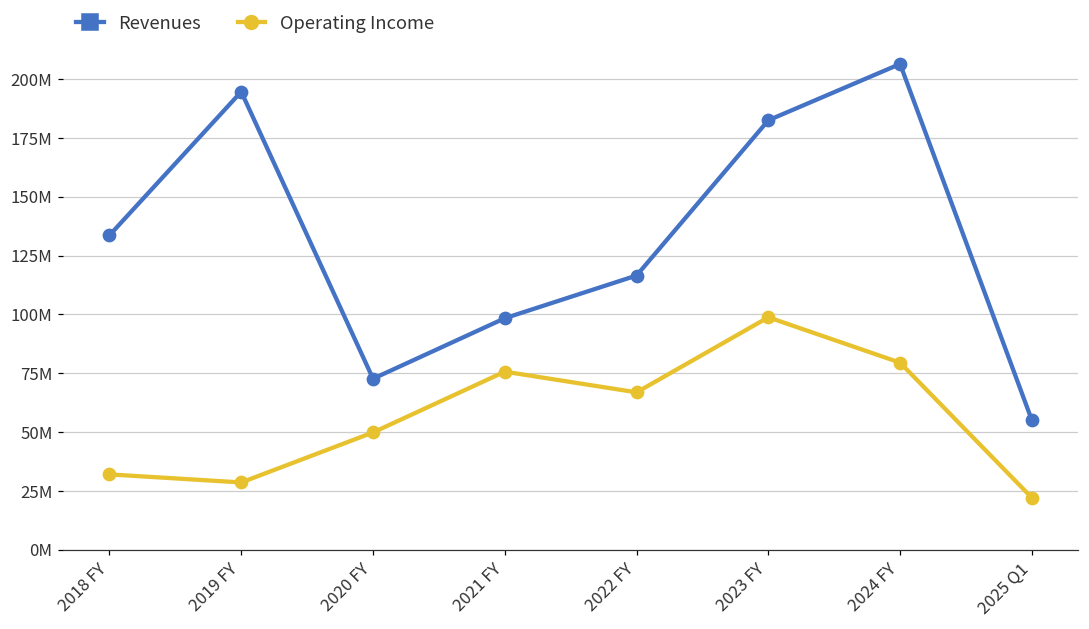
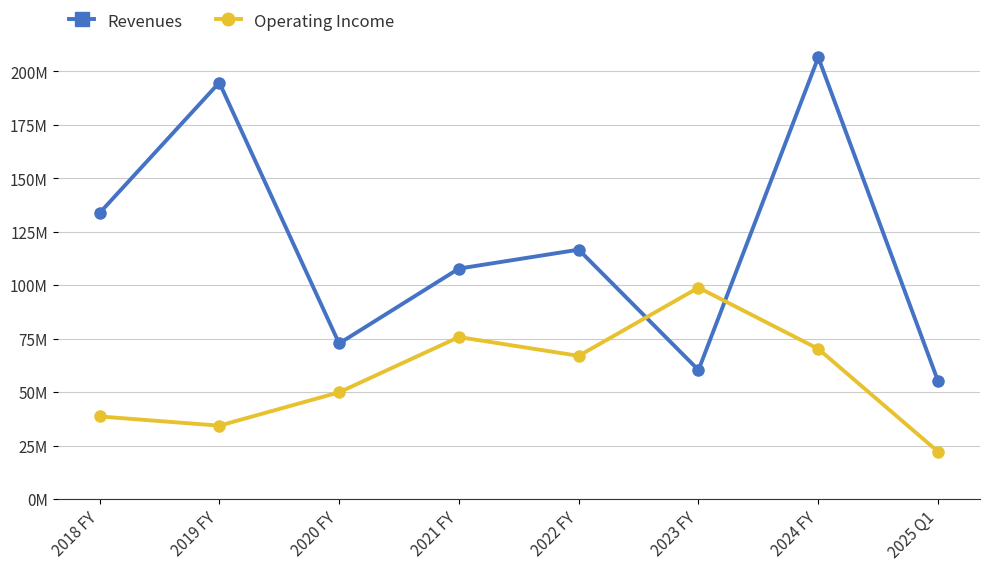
Operating Income, 2018 FY: 32000000 -> 39000000
Operating Income, 2019 FY: 29000000 -> 34000000
Revenues, 2021 FY: 98000000 -> 108000000
Revenues, 2023 FY: 182000000 -> 60000000
Operating Income, 2024 FY: 80000000 -> 70000000
